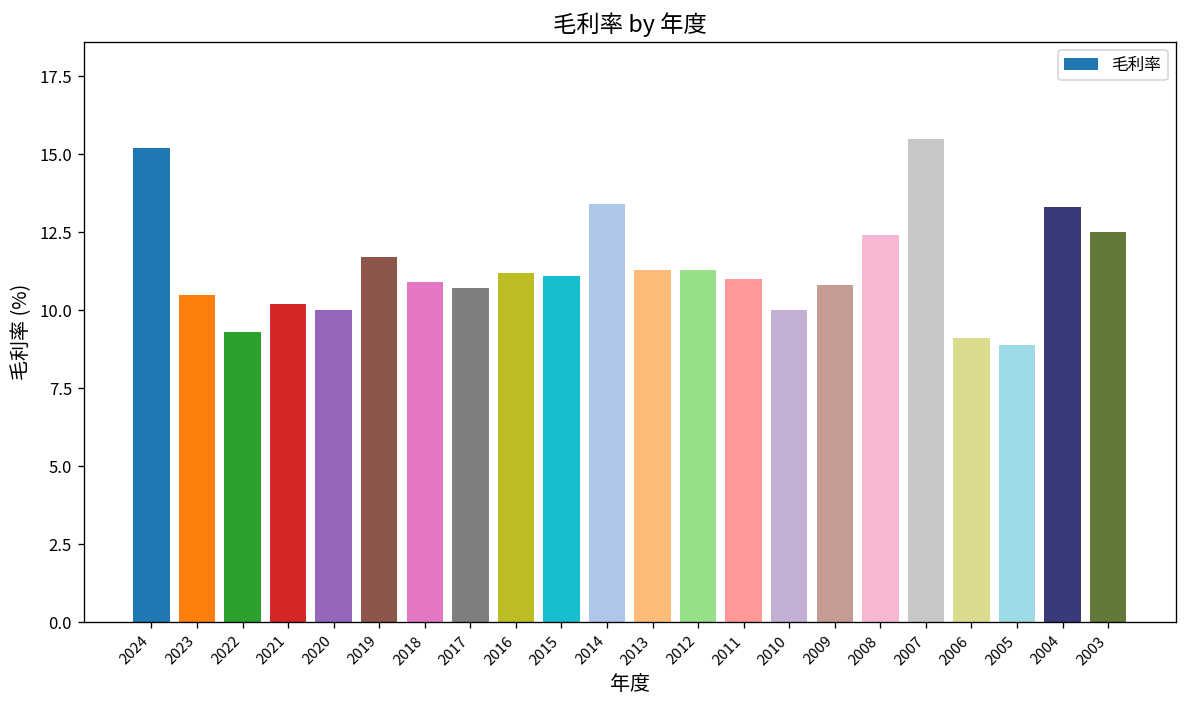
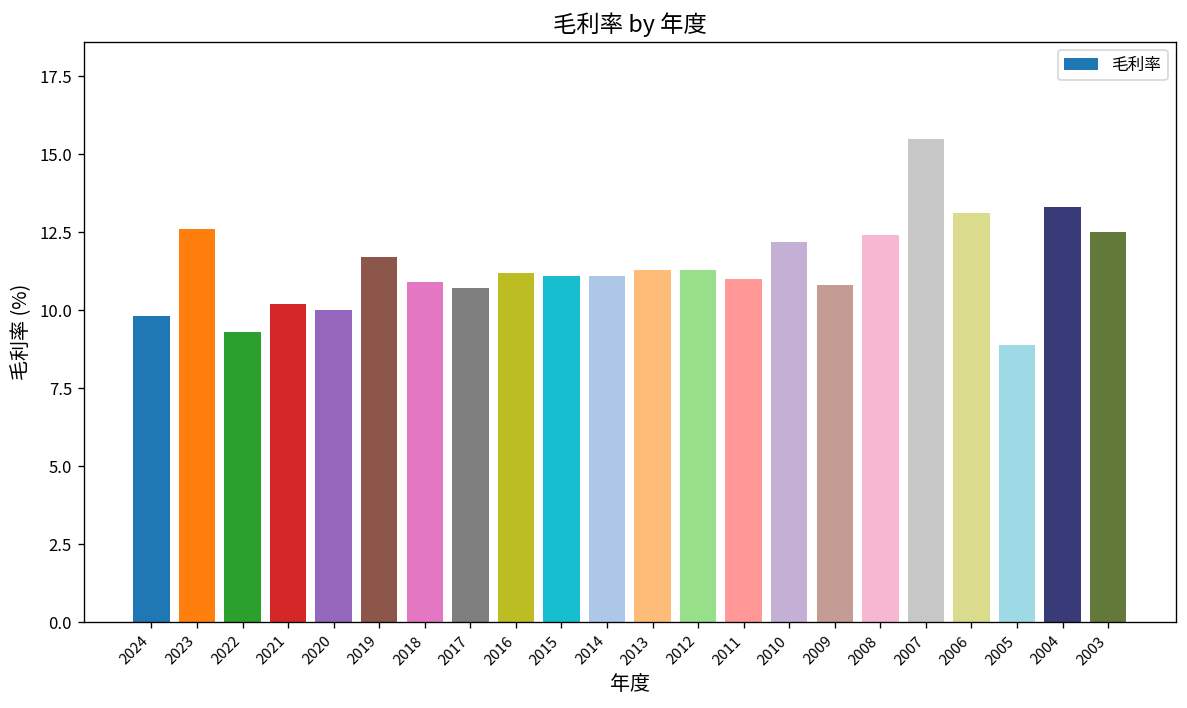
2024: 15.2 -> 9.8
2023: 10.5 -> 12.6
2014: 13.4 -> 11.1
2010: 10.0 -> 12.2
2006: 9.1 -> 13.1
